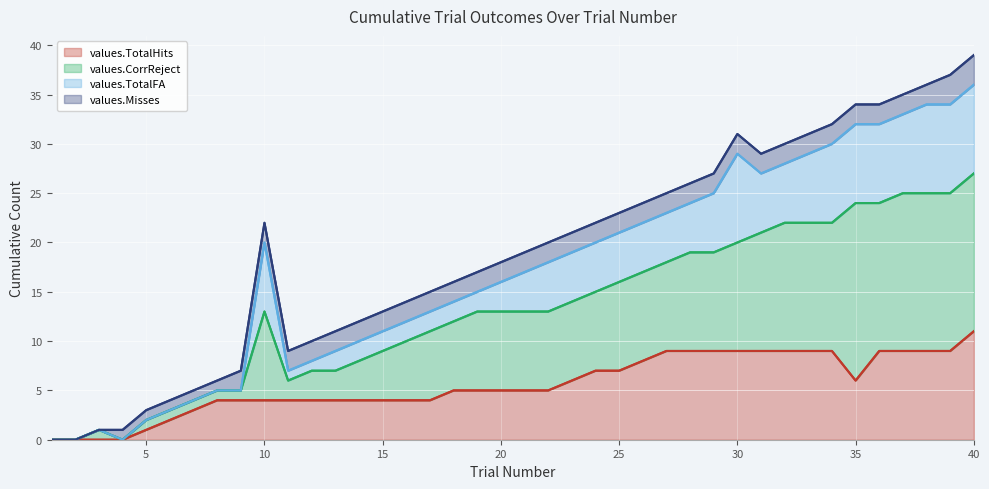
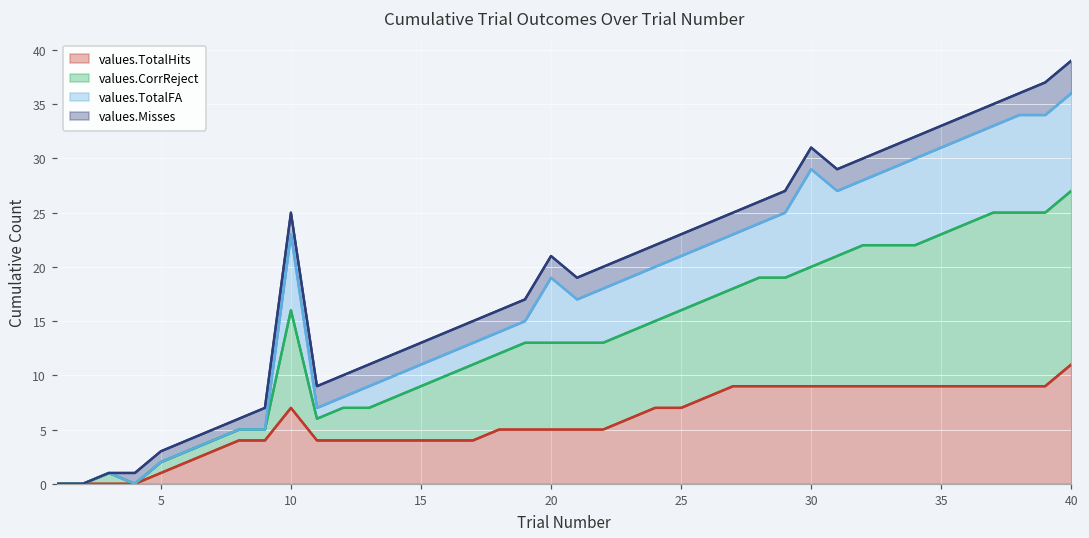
values.TotalHits, 10: 4 -> 7
values.TotalFA, 20: 3 -> 6
values.TotalHits, 35: 6 -> 9
values.CorrReject, 35: 18 -> 14
